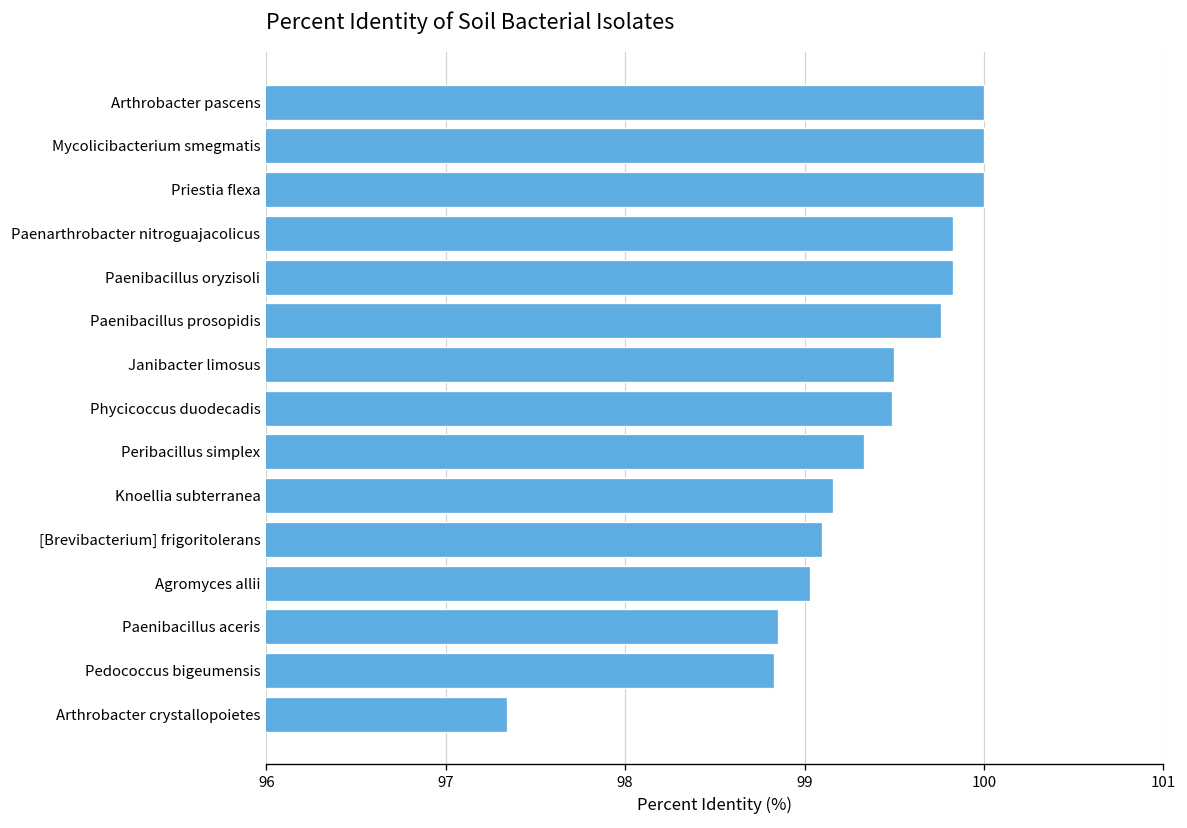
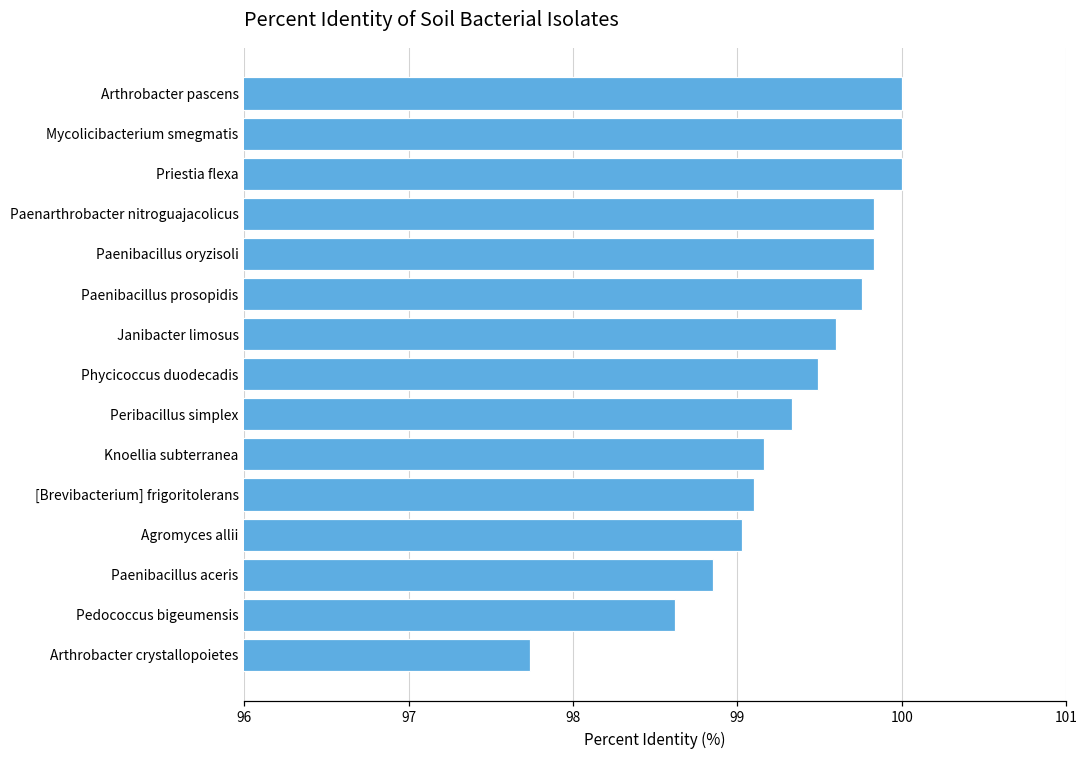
Janibacter limosus: 99.5 -> 99.6
Pedococcus bigeumensis: 98.83 -> 98.62
Arthrobacter crystallopoietes: 97.34 -> 97.74
